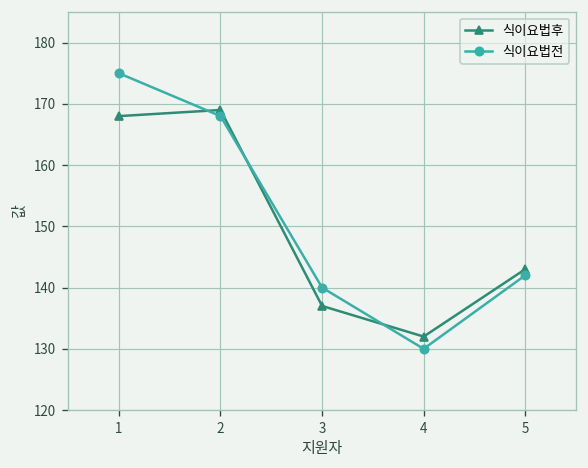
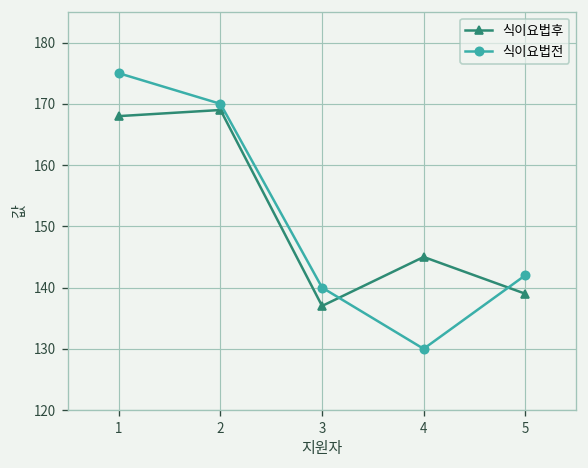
식이요법전, 2: 168 -> 170
식이요법후, 4: 132 -> 145
식이요법후, 5: 143 -> 139
